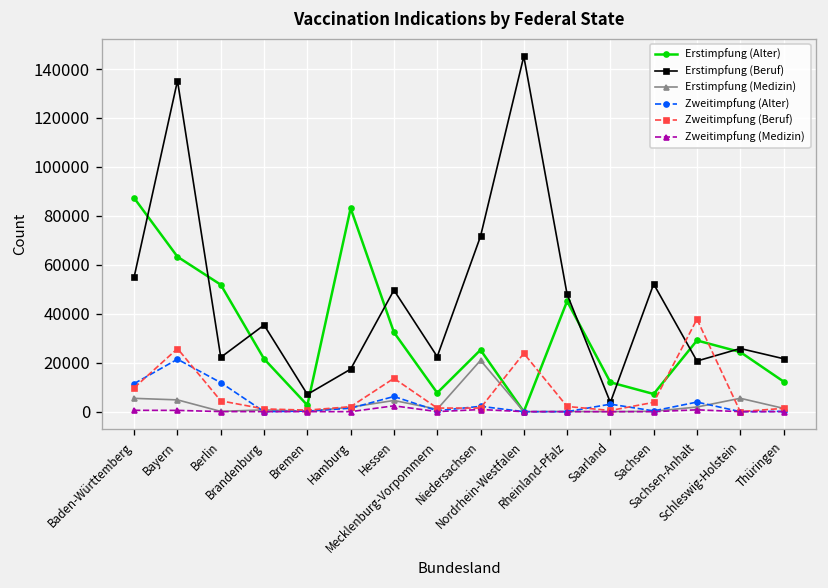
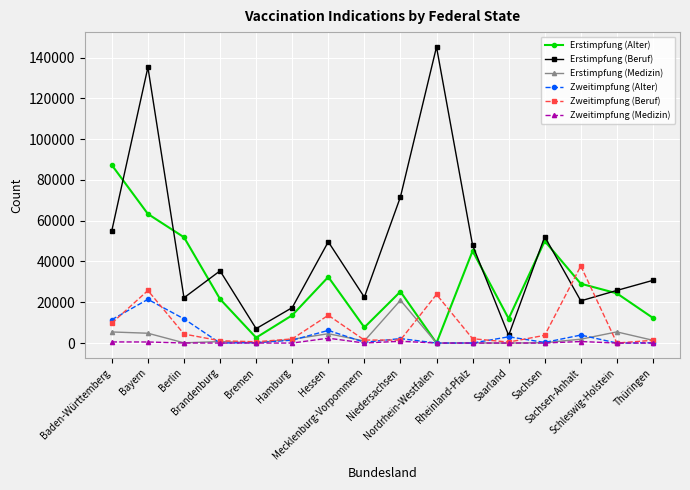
Erstimpfung (Alter), Hamburg: 83000 -> 14000
Erstimpfung (Alter), Sachsen: 7000 -> 50000
Erstimpfung (Beruf), Thüringen: 22000 -> 31000
